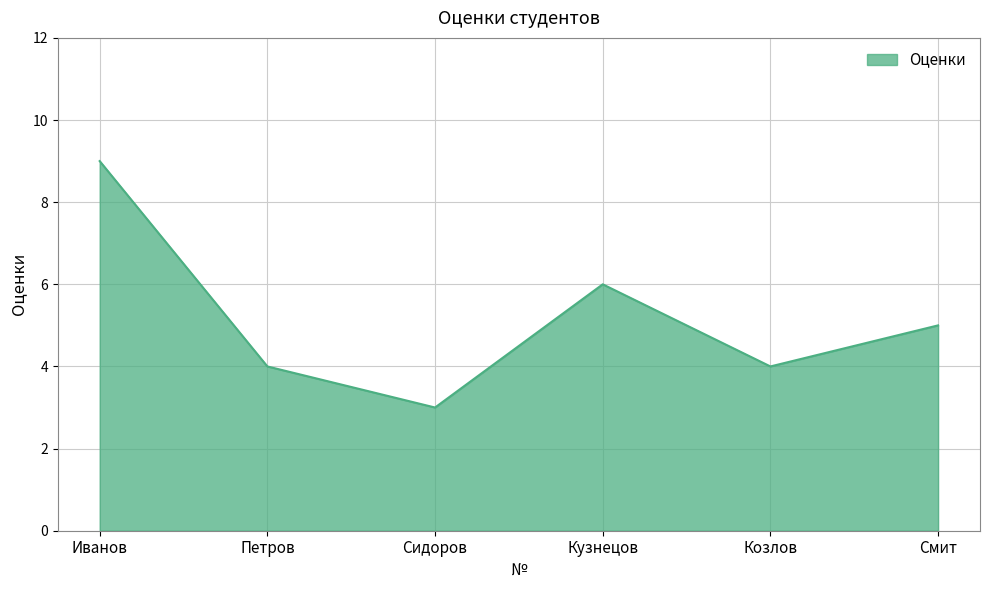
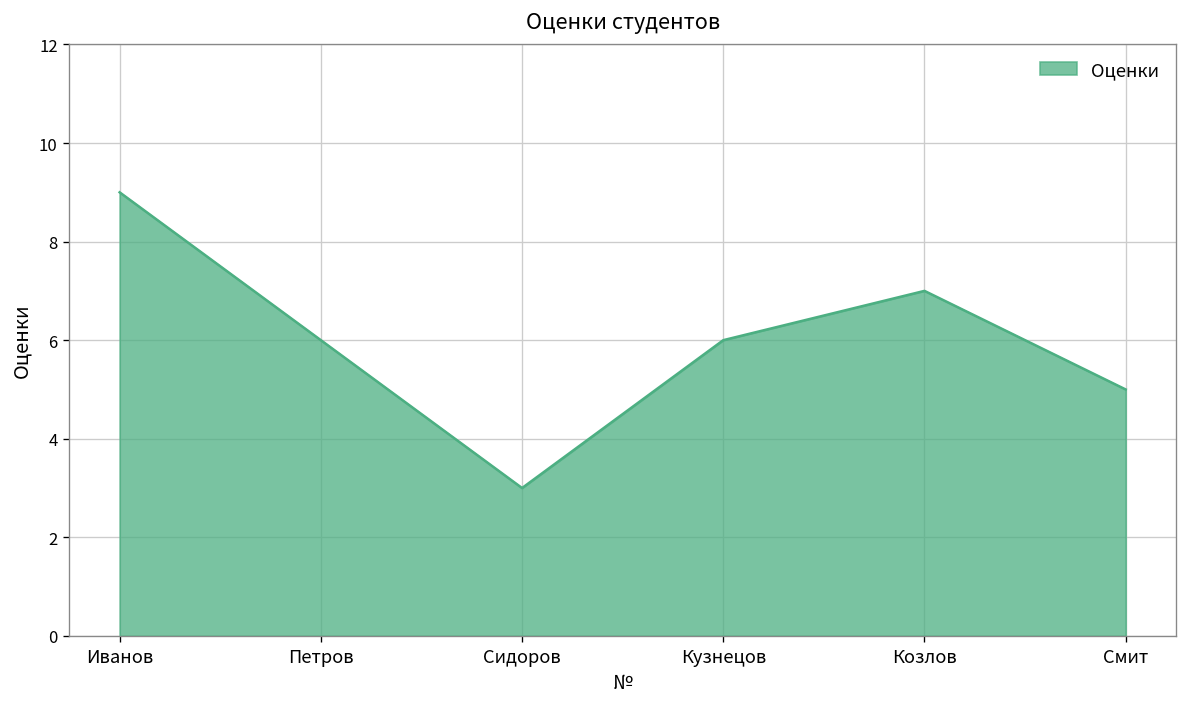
Петров: 4 -> 6
Козлов: 4 -> 7
